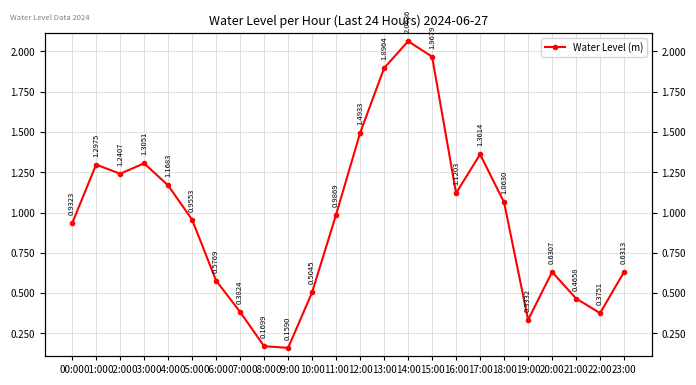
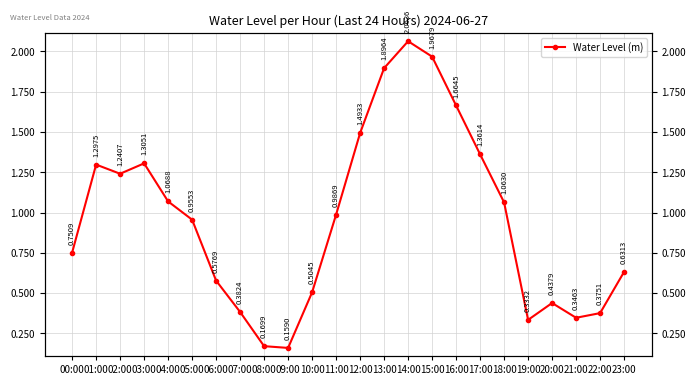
00:00: 0.9323 -> 0.7509
04:00: 1.1683 -> 1.0688
16:00: 1.1203 -> 1.6645
20:00: 0.6307 -> 0.4379
21:00: 0.4658 -> 0.3463
